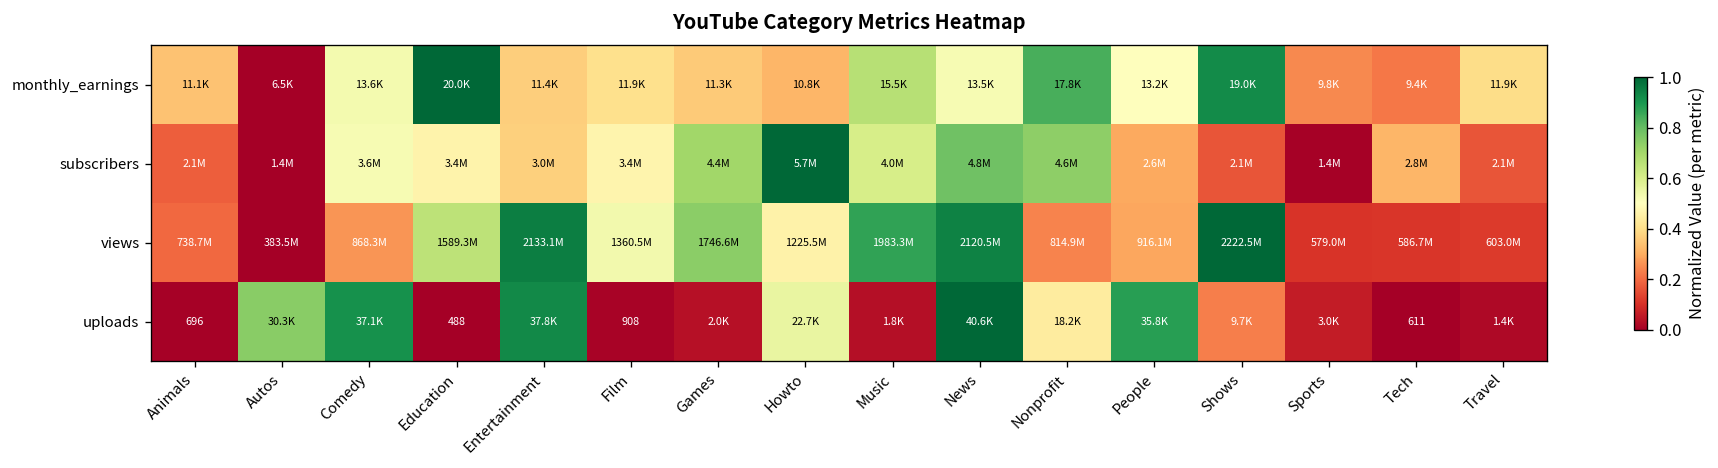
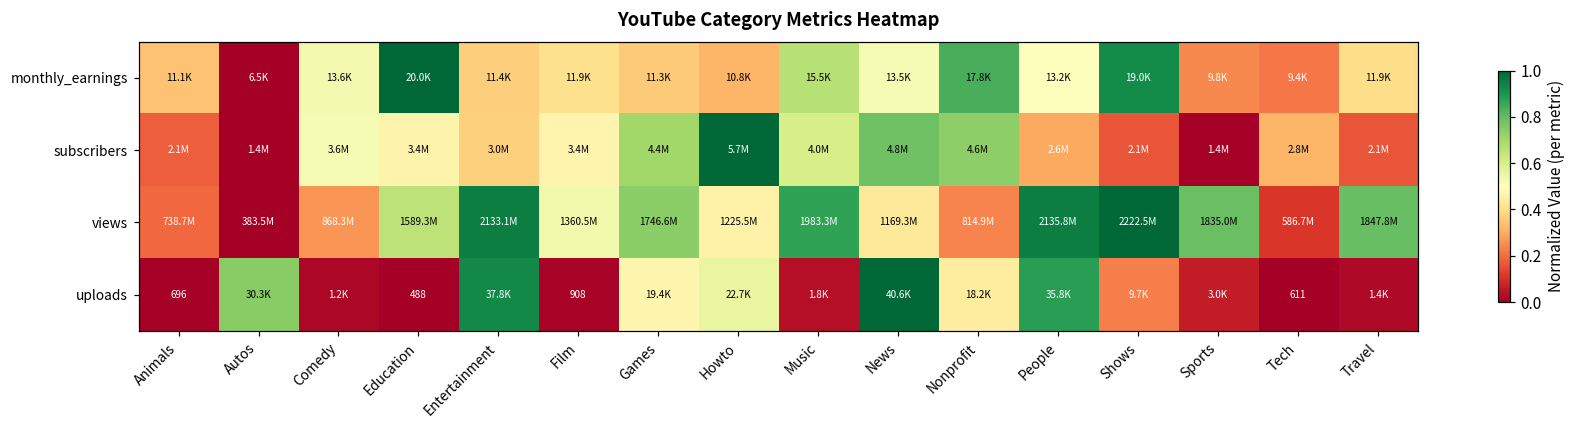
views, News: 2120.5M -> 1169.3M
views, People: 916.1M -> 2135.8M
views, Sports: 579.0M -> 1835.0M
views, Travel: 603.0M -> 1847.8M
uploads, Comedy: 37.1K -> 1.2K
uploads, Games: 2.0K -> 19.4K
